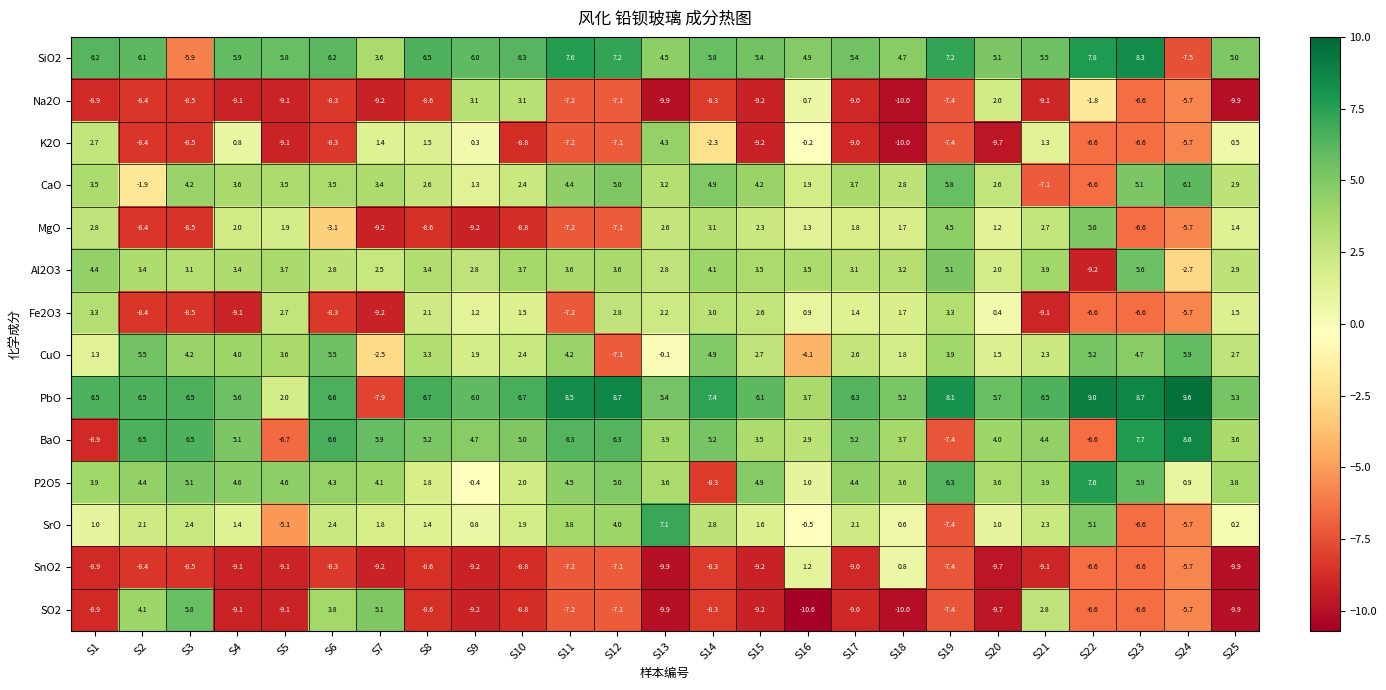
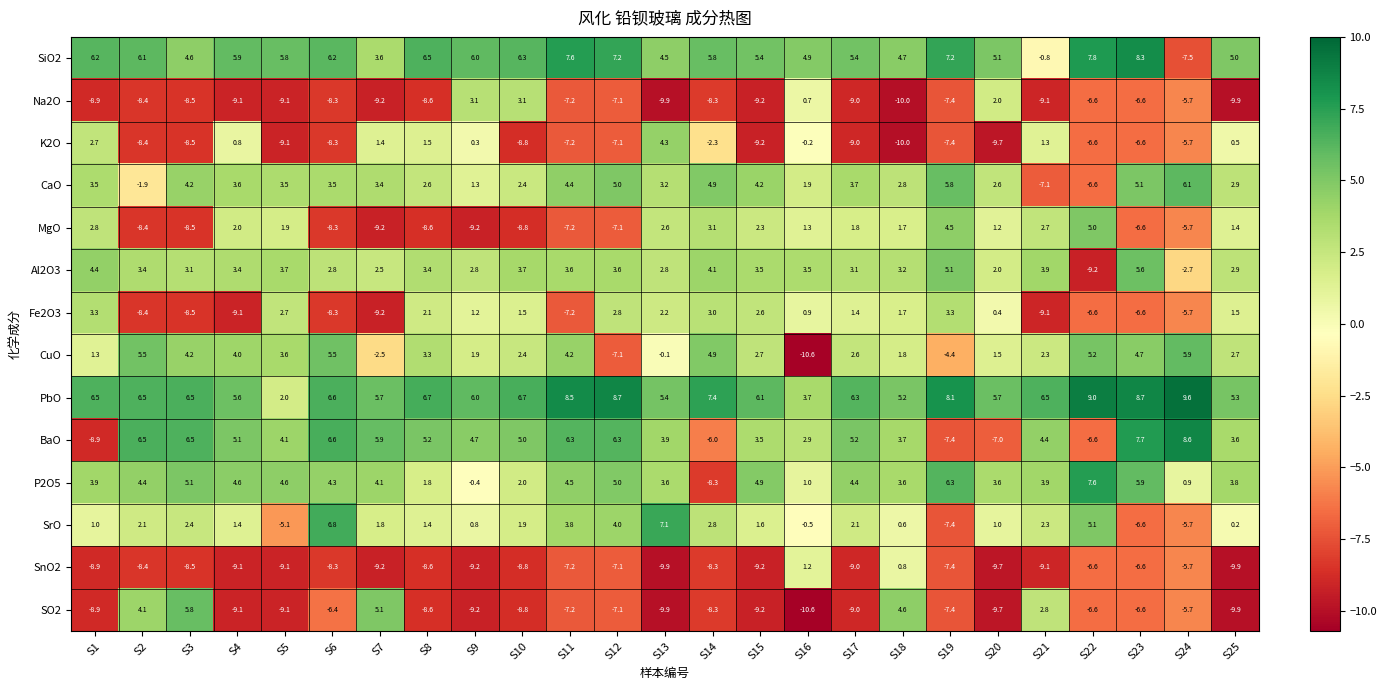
SiO2, S3: -5.9 -> 4.6
SiO2, S21: 5.5 -> -0.8
Na2O, S22: -1.8 -> -6.6
MgO, S6: -3.1 -> -8.3
CuO, S16: -4.1 -> -10.6
CuO, S19: 3.9 -> -4.4
PbO, S7: -7.9 -> 5.7
BaO, S5: -6.7 -> 4.1
BaO, S14: 5.2 -> -6.0
BaO, S20: 4.0 -> -7.0
SrO, S6: 2.4 -> 6.8
SO2, S6: 3.8 -> -6.4
SO2, S18: -10.0 -> 4.6
